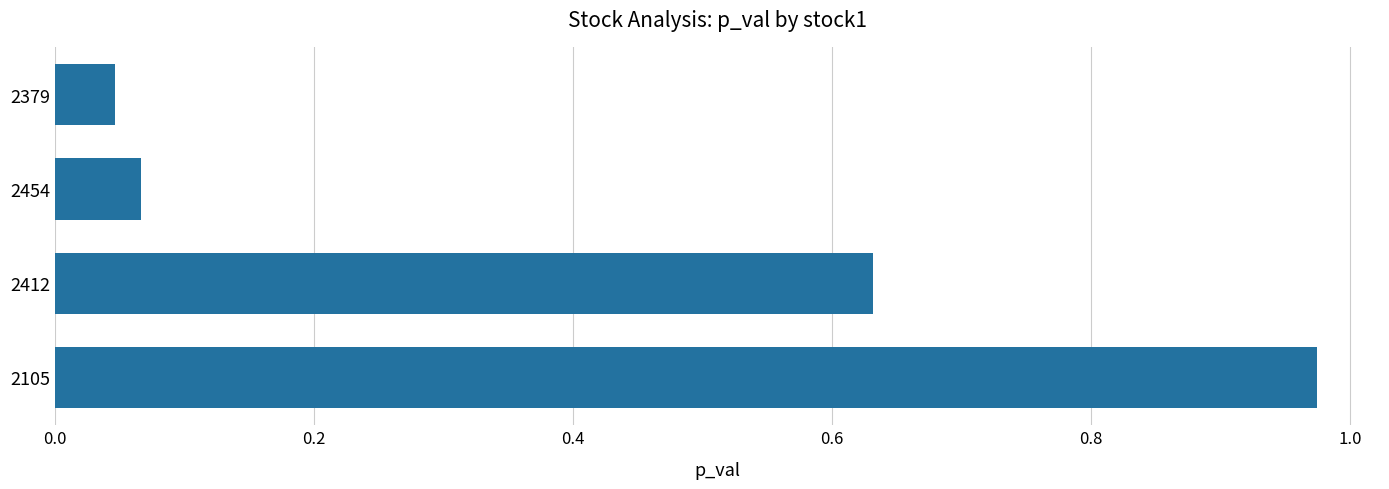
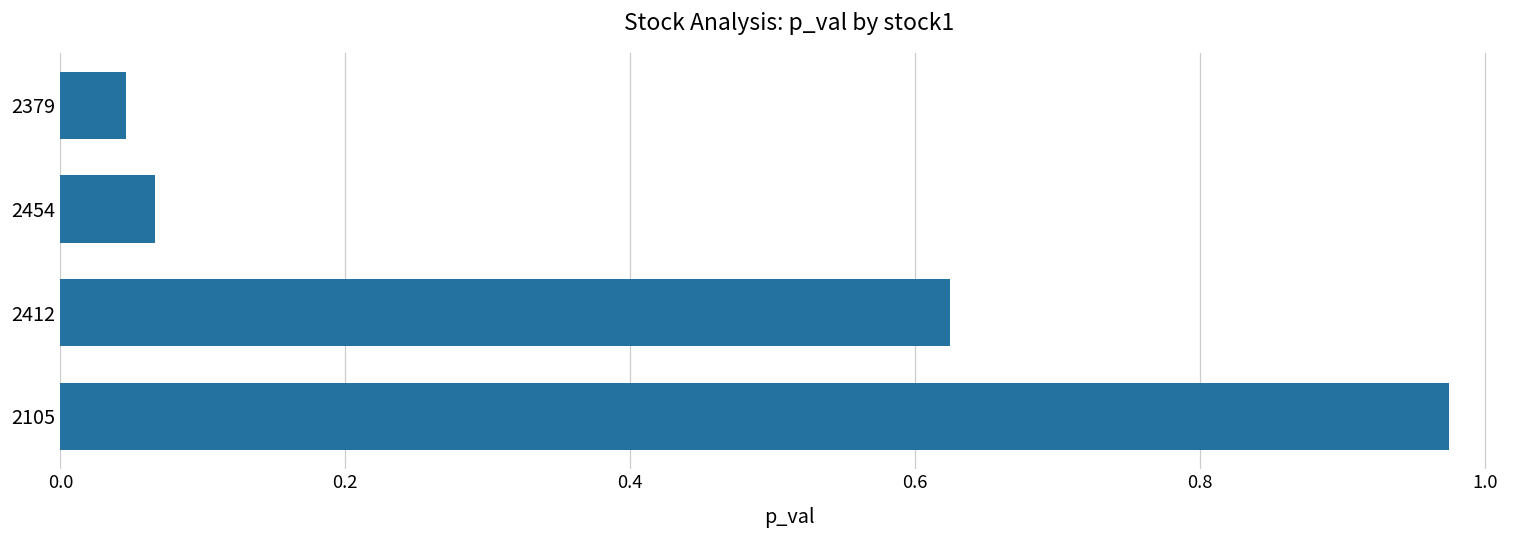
2412: 0.631 -> 0.624
